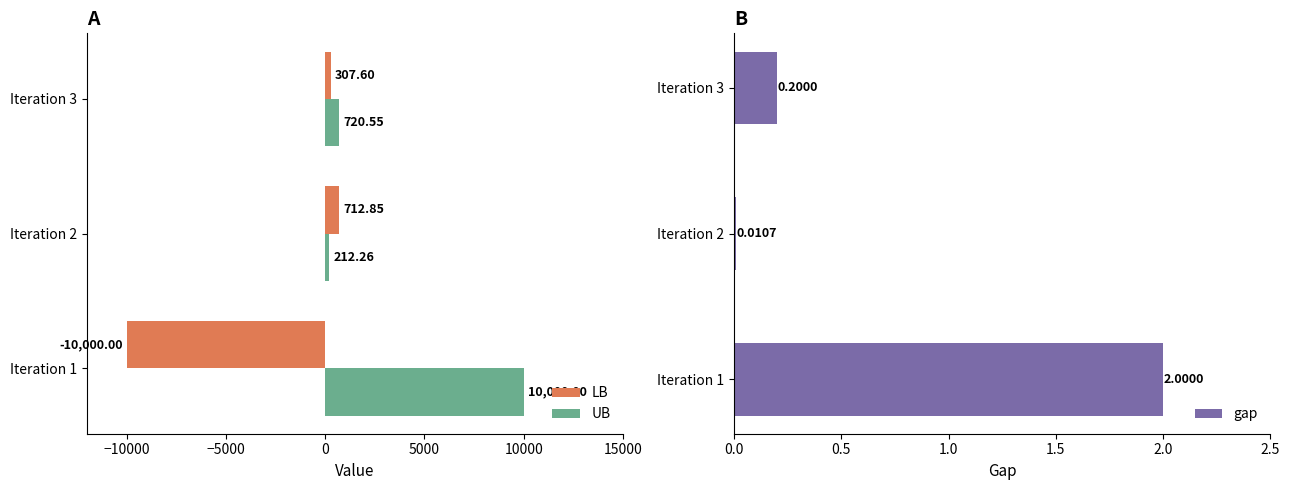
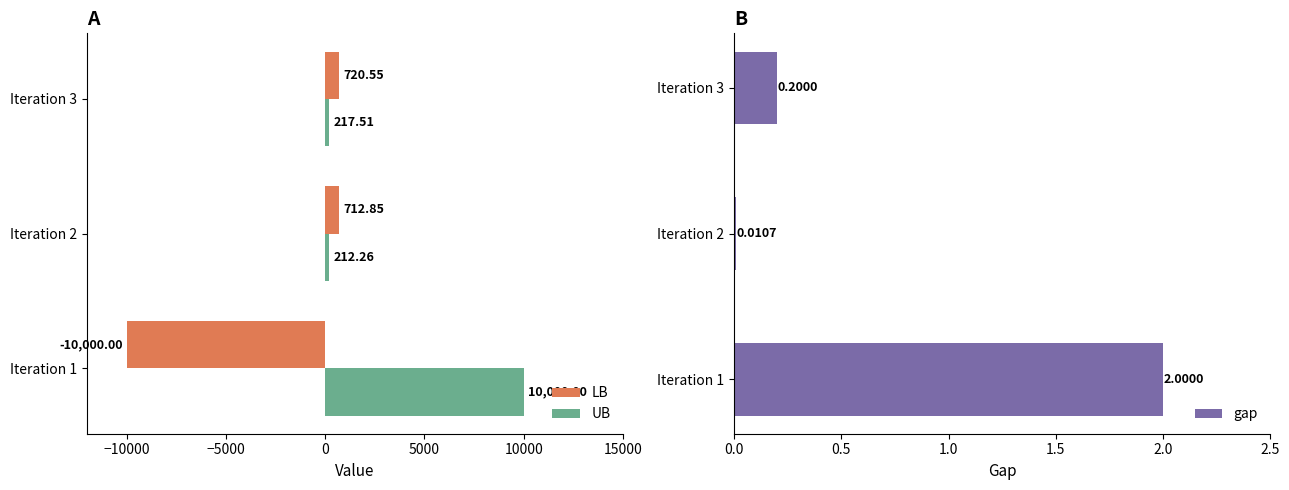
A, LB, Iteration 3: 307.60 -> 720.55
A, UB, Iteration 3: 720.55 -> 217.51
